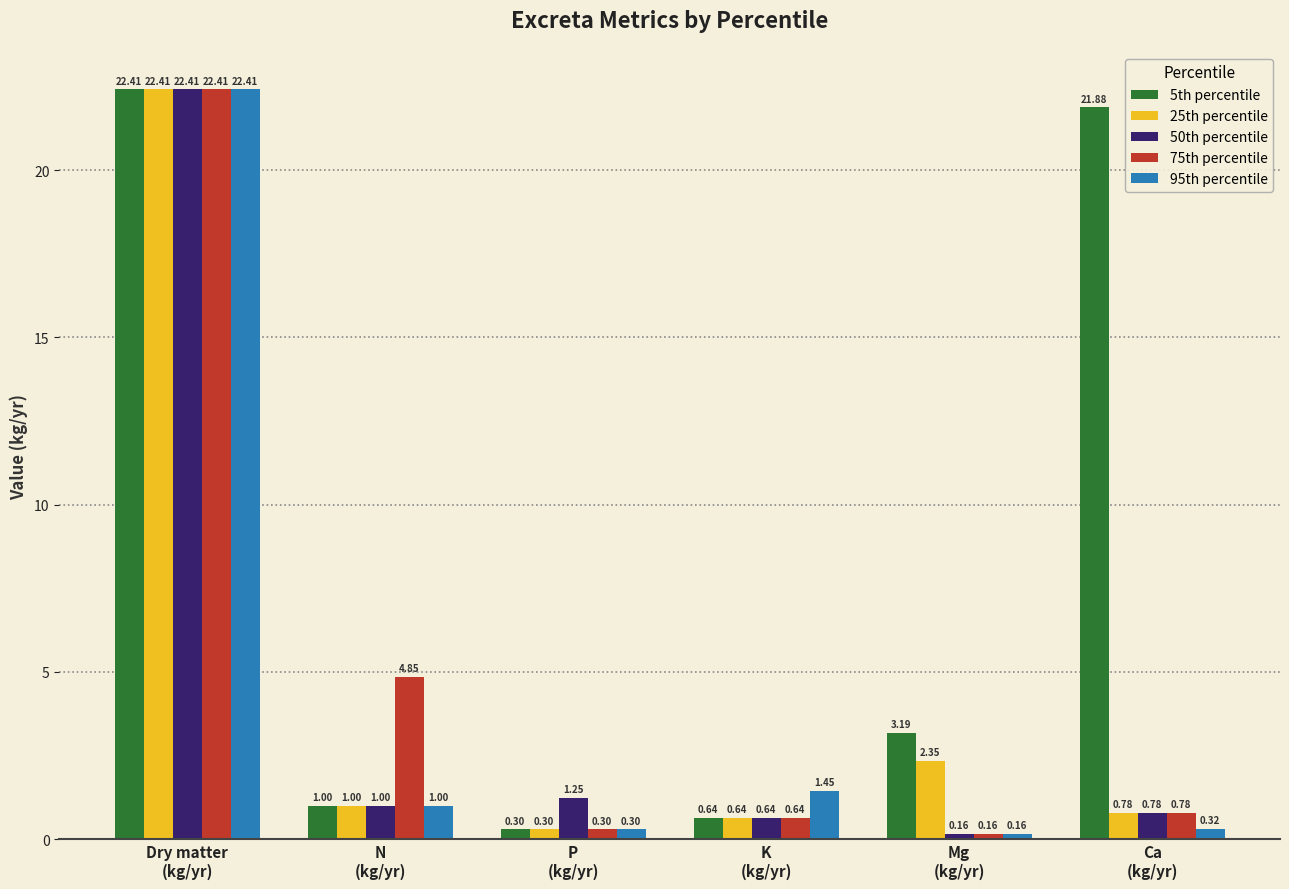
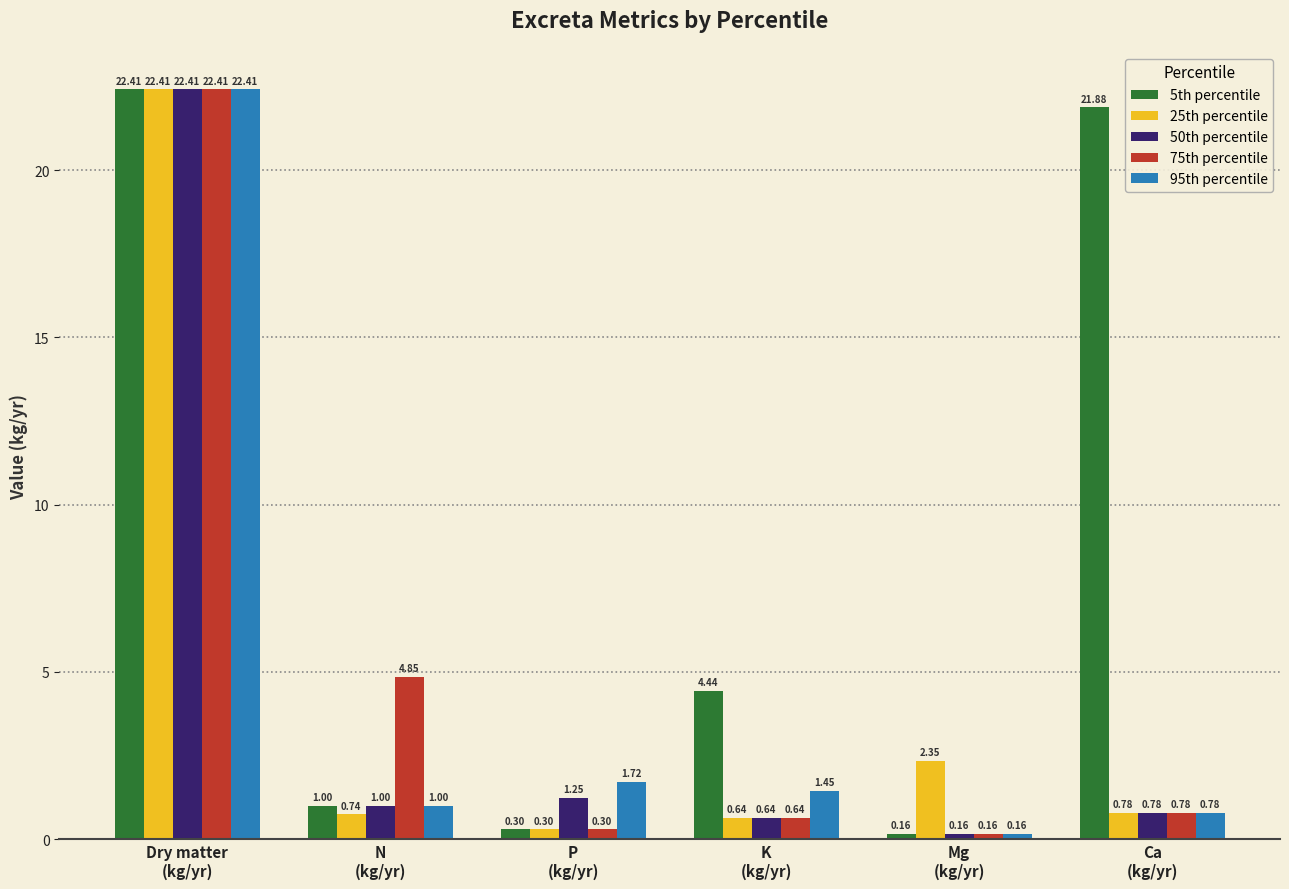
25th percentile, N (kg/yr): 1.00 -> 0.74
95th percentile, P (kg/yr): 0.30 -> 1.72
5th percentile, K (kg/yr): 0.64 -> 4.44
5th percentile, Mg (kg/yr): 3.19 -> 0.16
95th percentile, Ca (kg/yr): 0.32 -> 0.78
